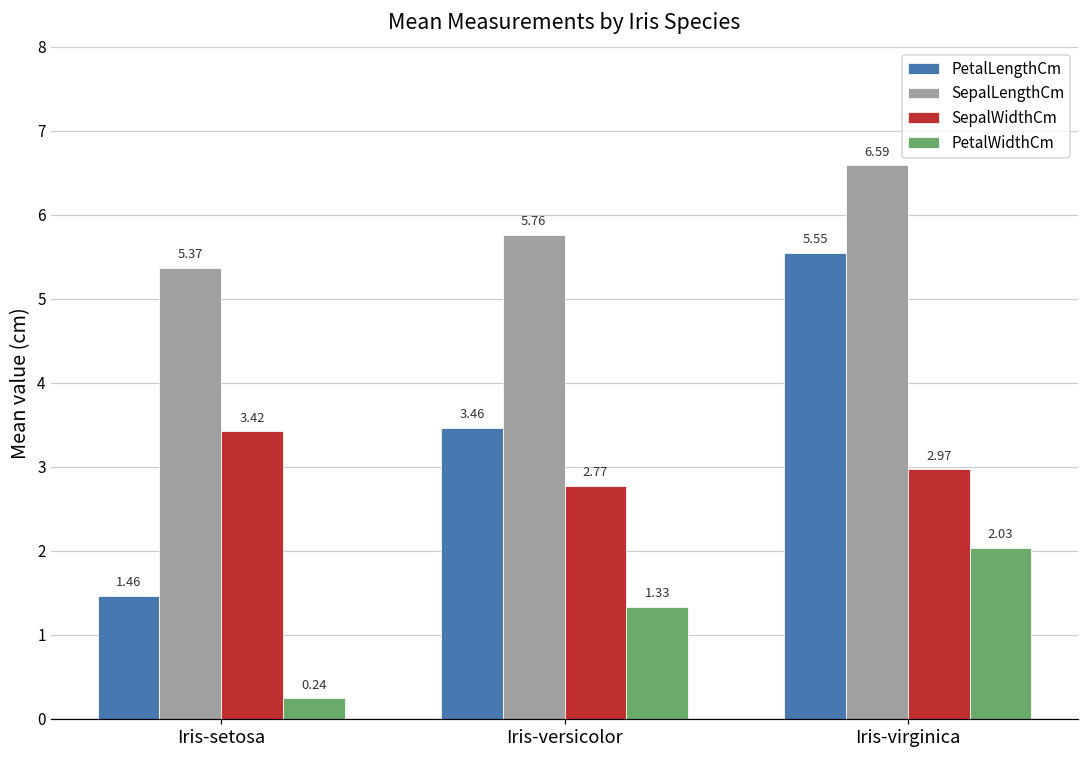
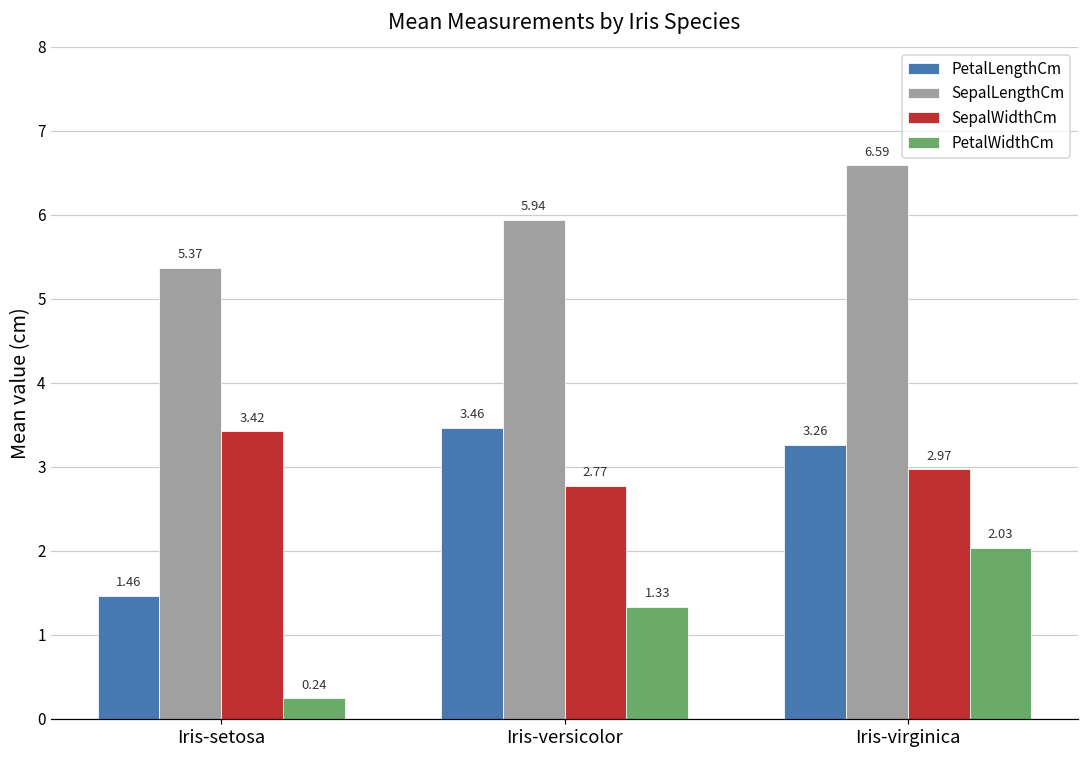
SepalLengthCm, Iris-versicolor: 5.76 -> 5.94
PetalLengthCm, Iris-virginica: 5.55 -> 3.26
